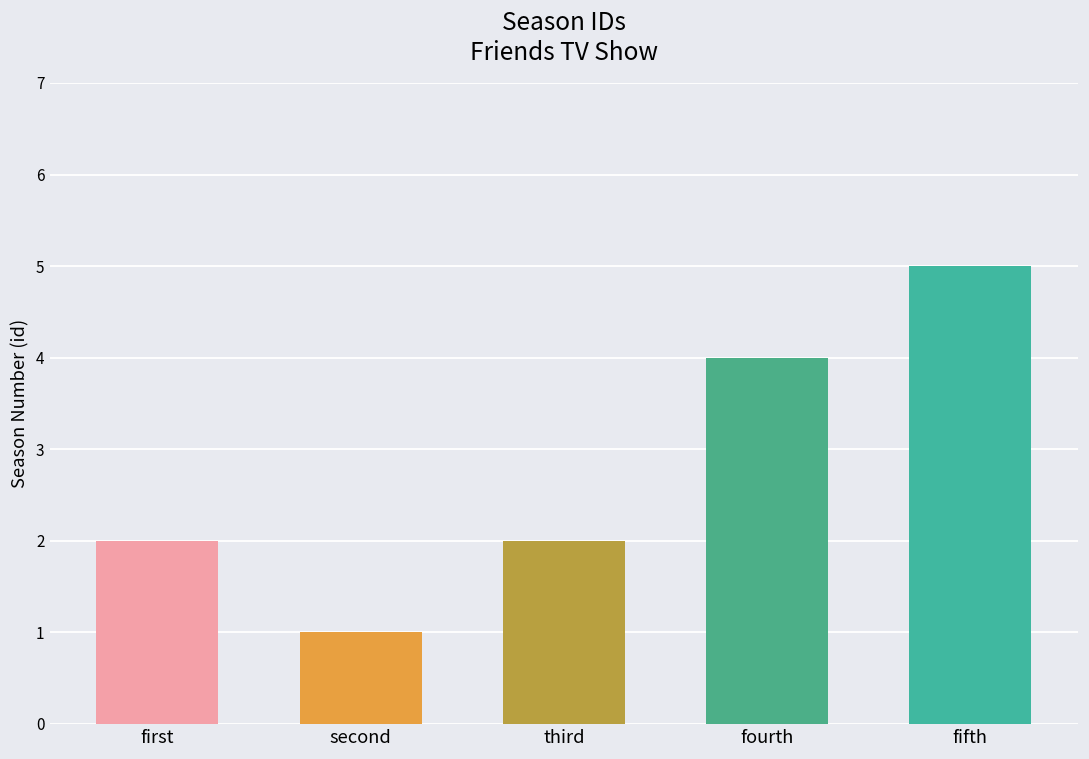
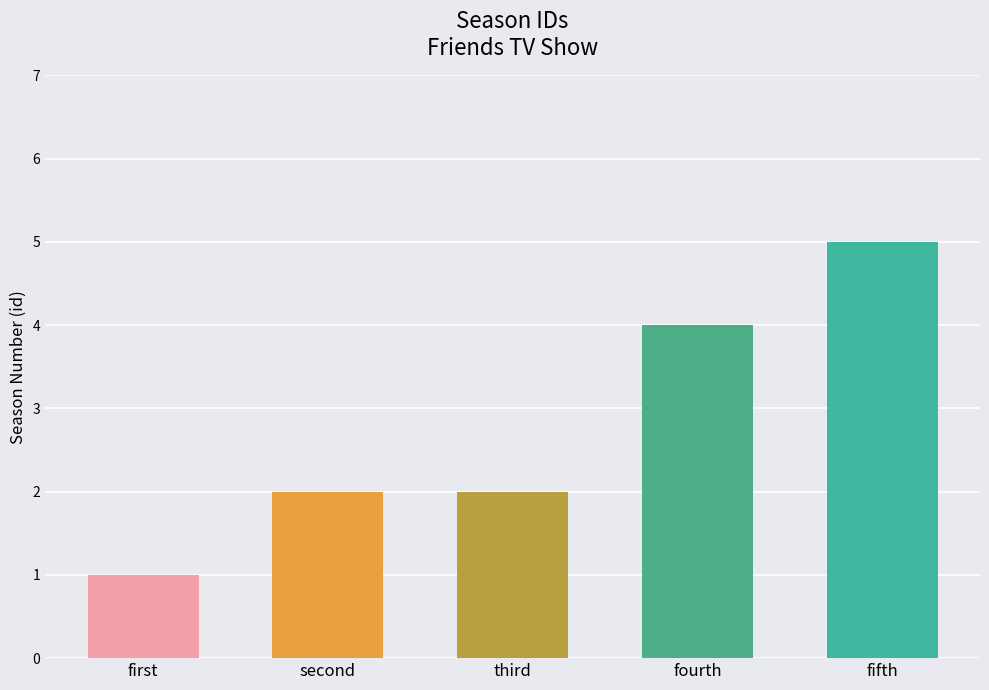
first: 2 -> 1
second: 1 -> 2
